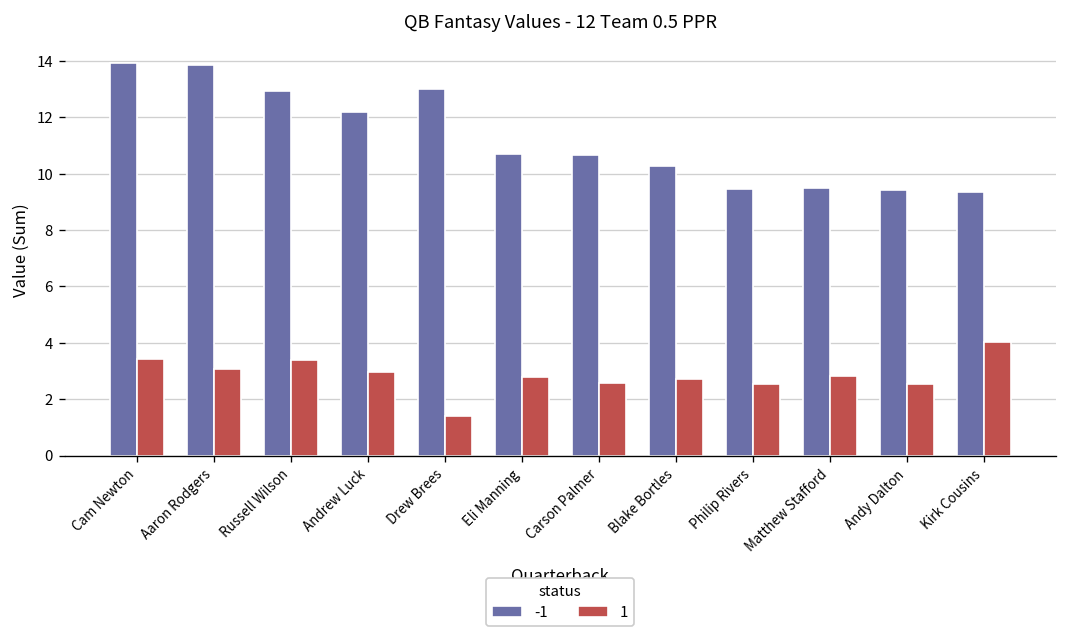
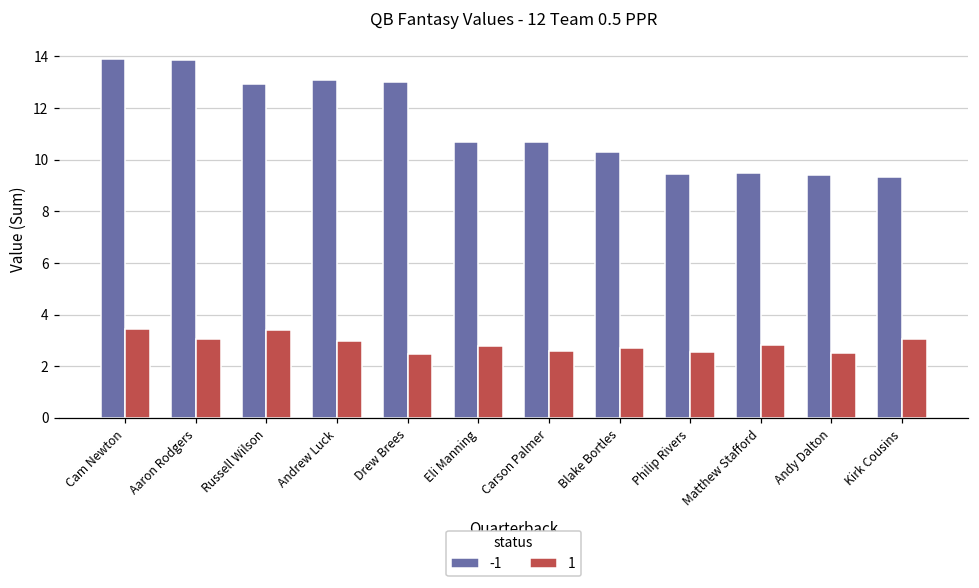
-1, Andrew Luck: 12.2 -> 13.1
1, Drew Brees: 1.4 -> 2.5
1, Kirk Cousins: 4.0 -> 3.1
